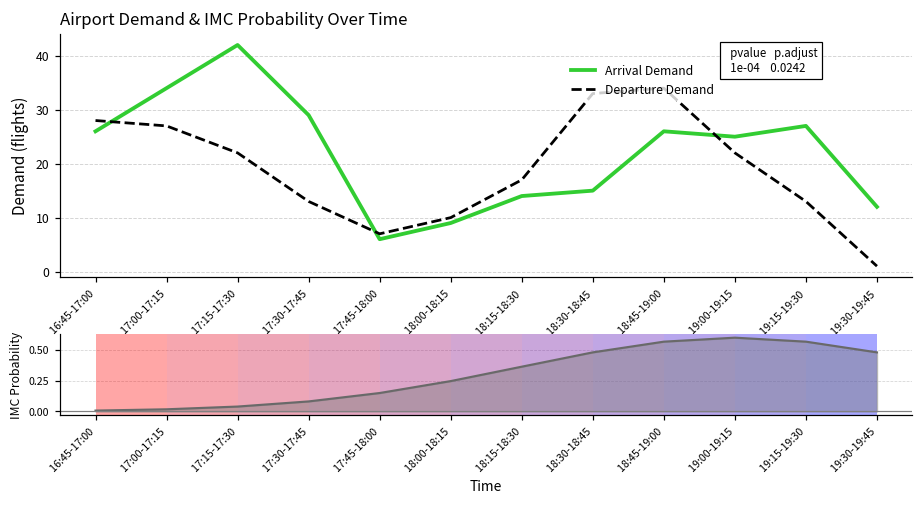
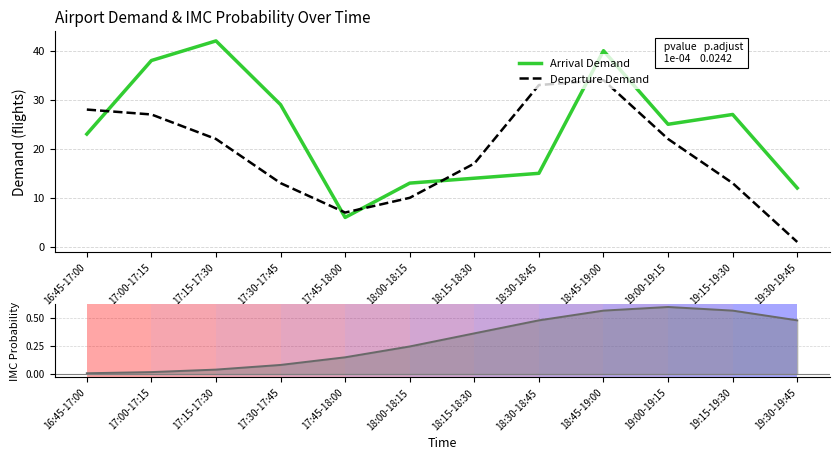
Airport Demand & IMC Probability Over Time, Arrival Demand, 16:45-17:00: 26 -> 23
Airport Demand & IMC Probability Over Time, Arrival Demand, 17:00-17:15: 34 -> 38
Airport Demand & IMC Probability Over Time, Arrival Demand, 18:00-18:15: 9 -> 13
Airport Demand & IMC Probability Over Time, Arrival Demand, 18:45-19:00: 26 -> 40
